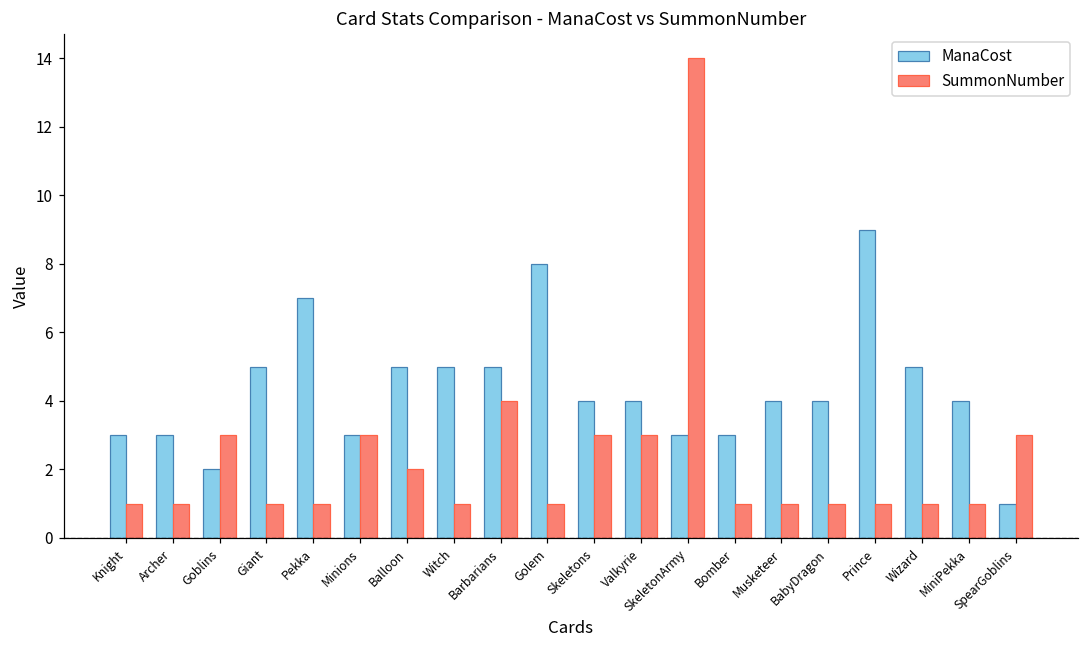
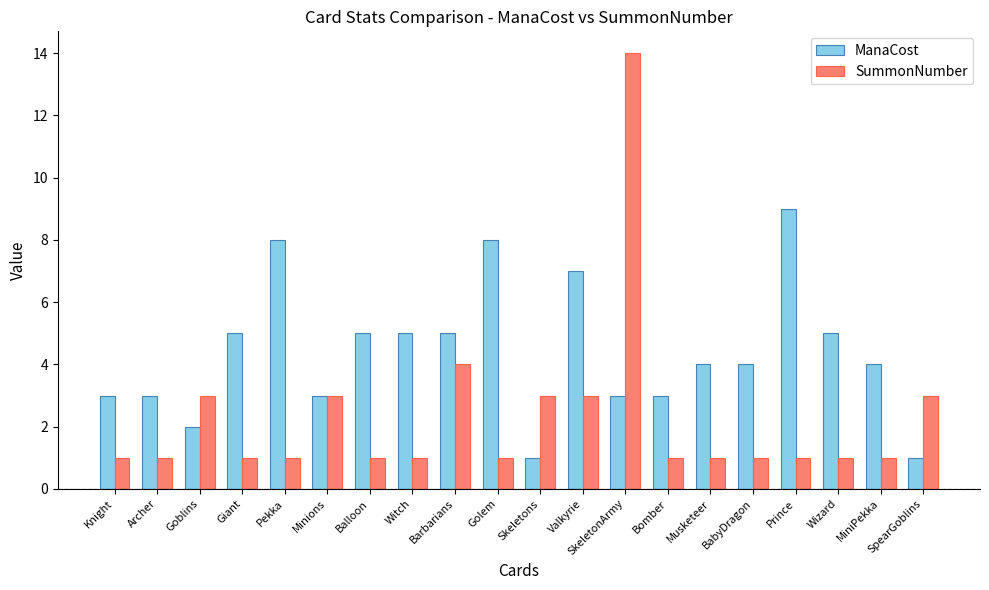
ManaCost, Pekka: 7 -> 8
SummonNumber, Balloon: 2 -> 1
ManaCost, Skeletons: 4 -> 1
ManaCost, Valkyrie: 4 -> 7
